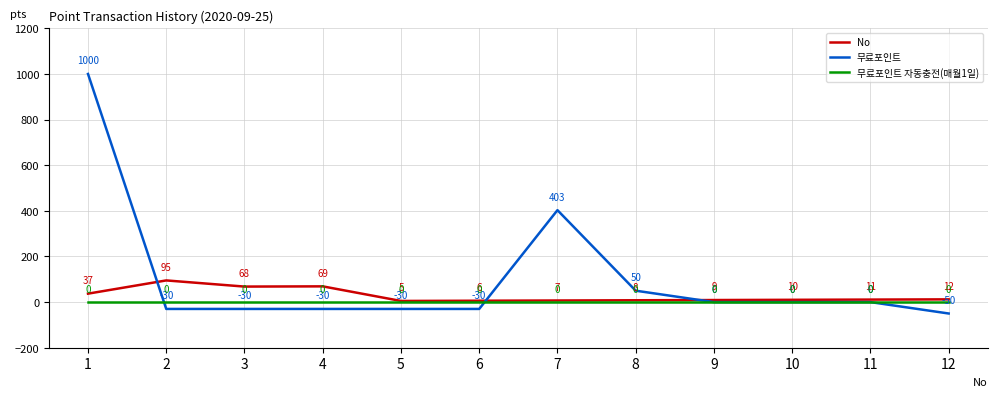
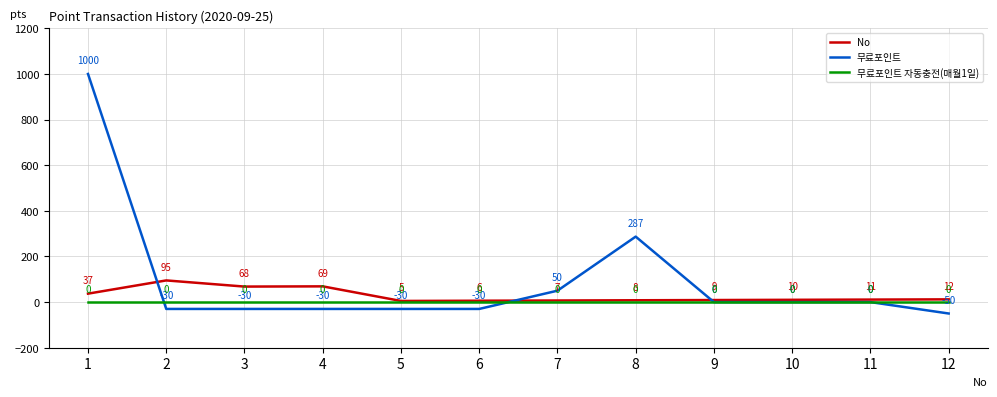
무료포인트, 7: 403 -> 50
무료포인트, 8: 50 -> 287
